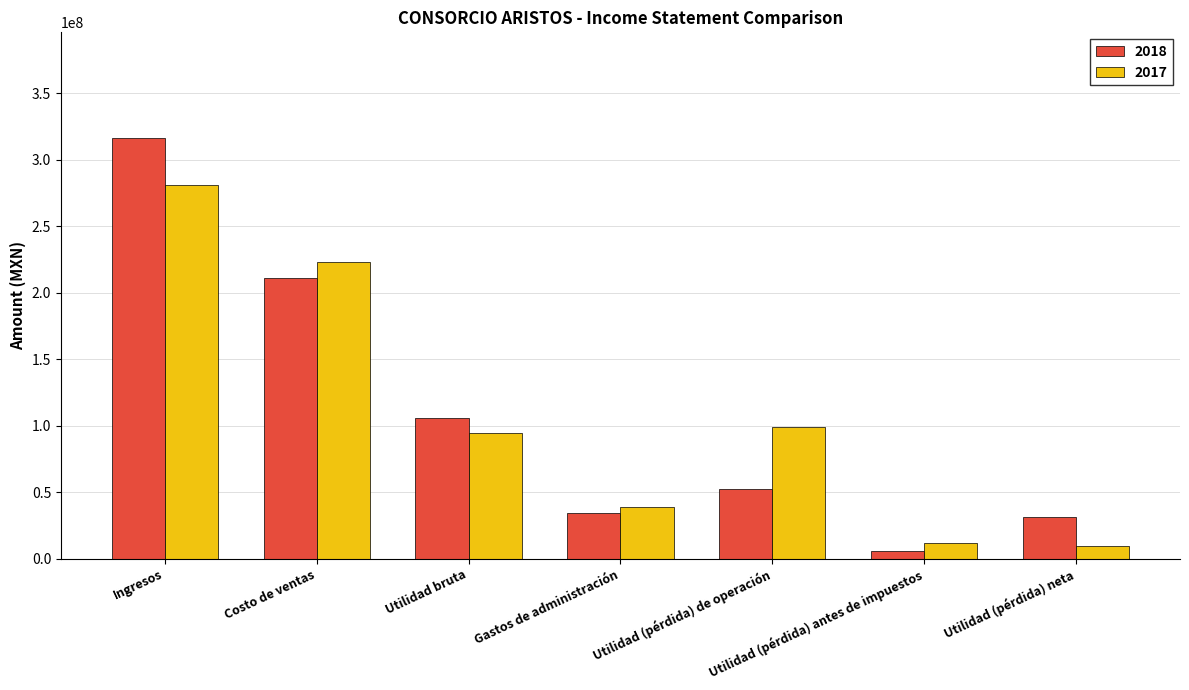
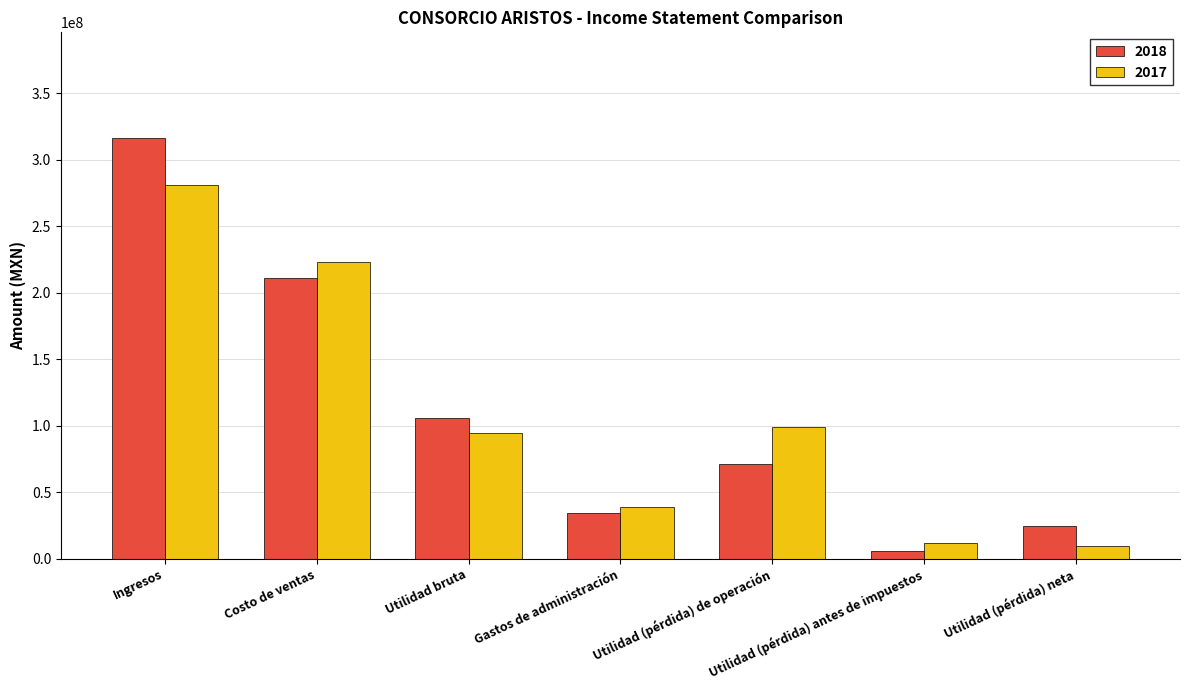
2018, Utilidad (pérdida) de operación: 52000000 -> 71000000
2018, Utilidad (pérdida) neta: 32000000 -> 25000000
